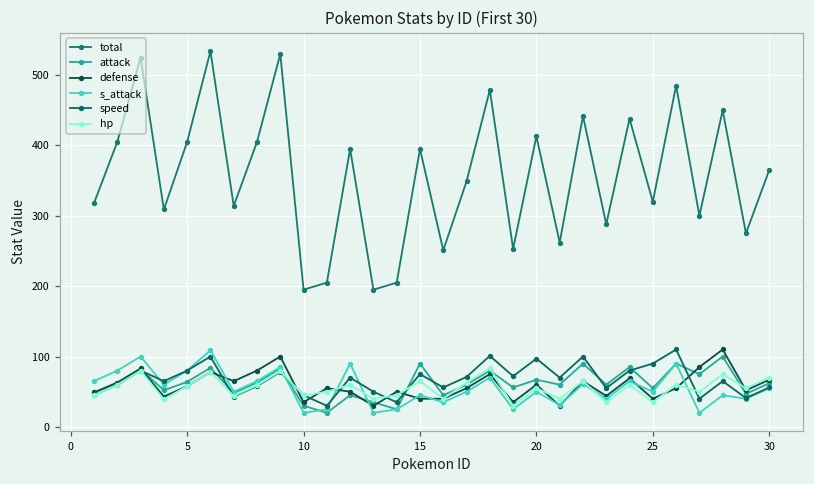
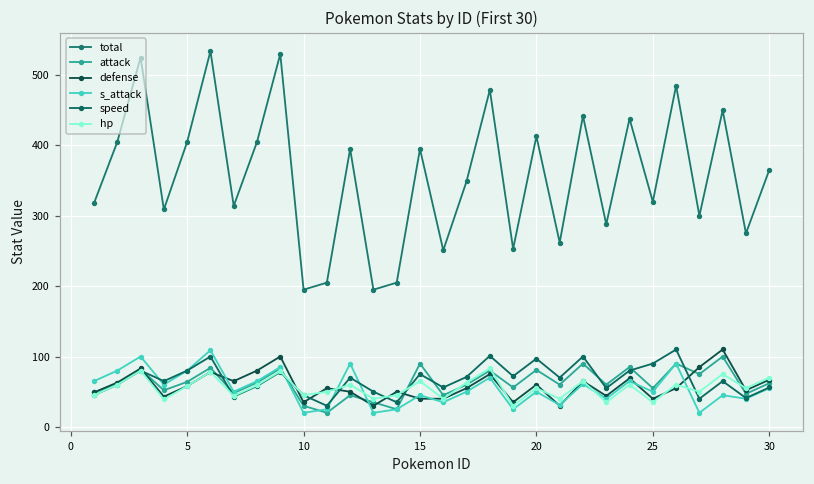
attack, 20: 70 -> 80
